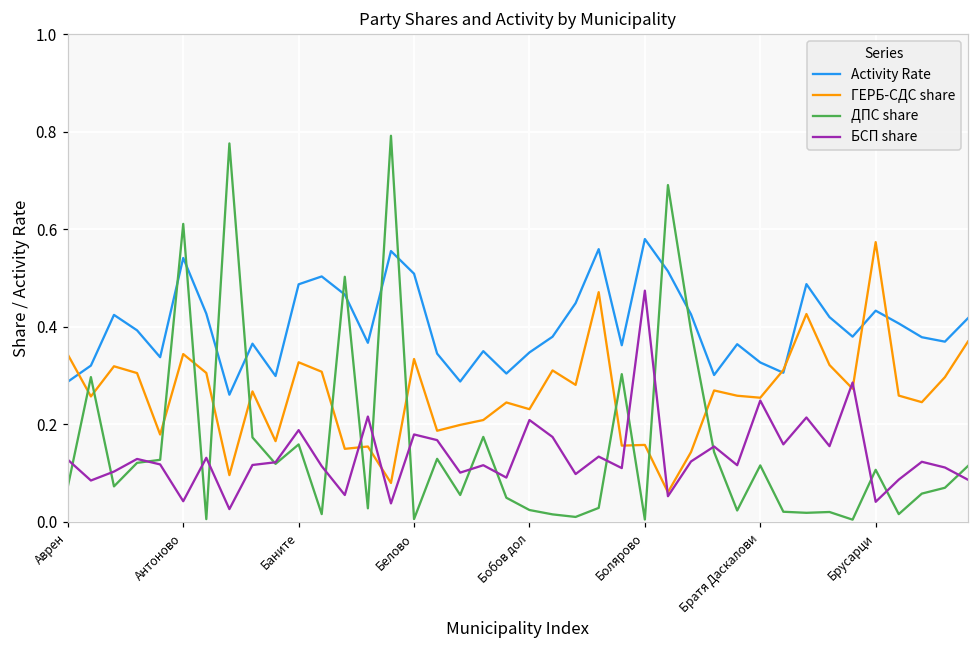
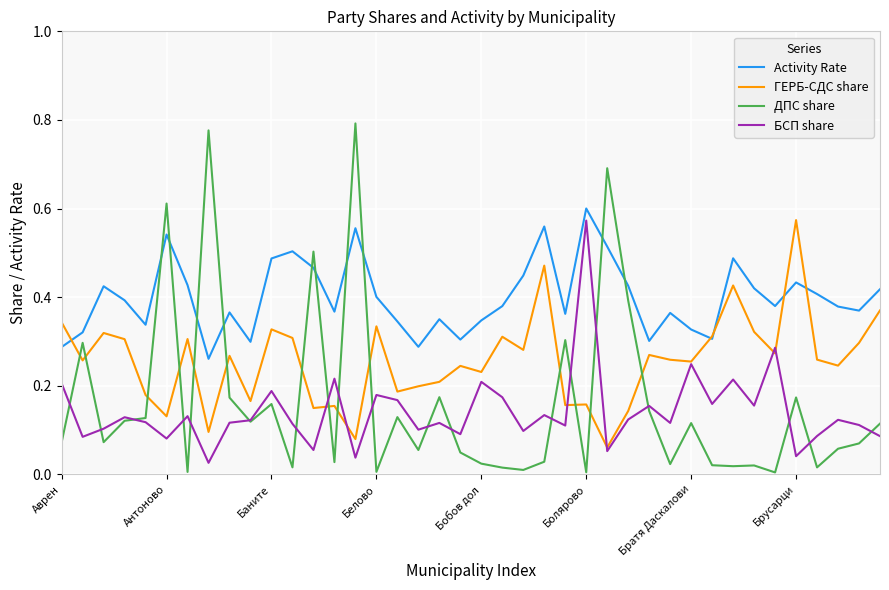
БСП share, Аврен: 0.13 -> 0.21
ГЕРБ-СДС share, Антоново: 0.34 -> 0.13
БСП share, Антоново: 0.04 -> 0.08
Activity Rate, Белово: 0.51 -> 0.40
Activity Rate, Болярово: 0.58 -> 0.60
БСП share, Болярово: 0.47 -> 0.57
ДПС share, Брусарци: 0.11 -> 0.17
